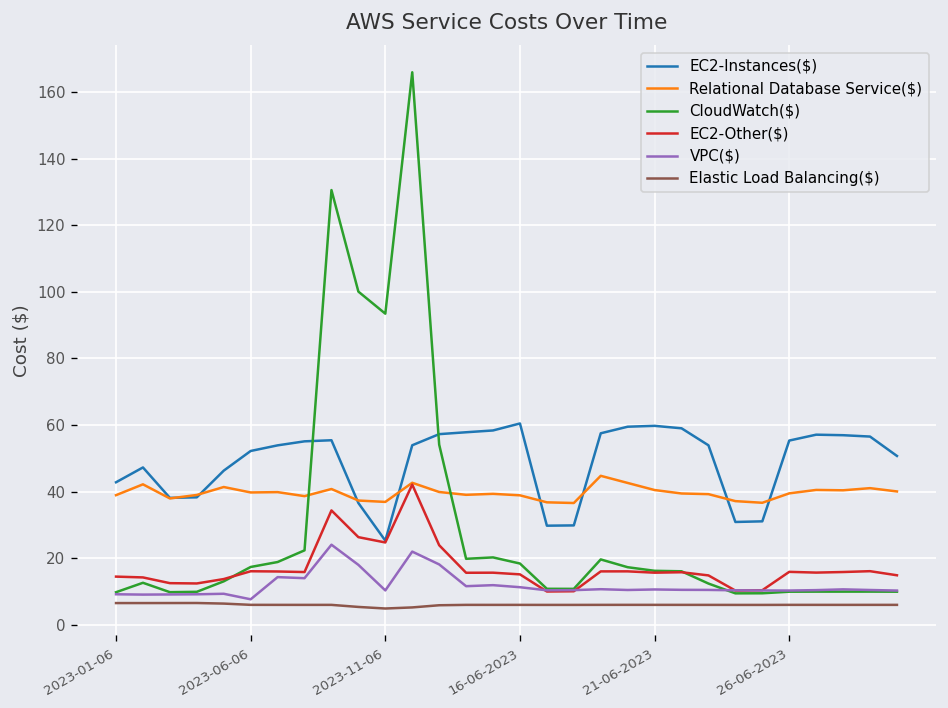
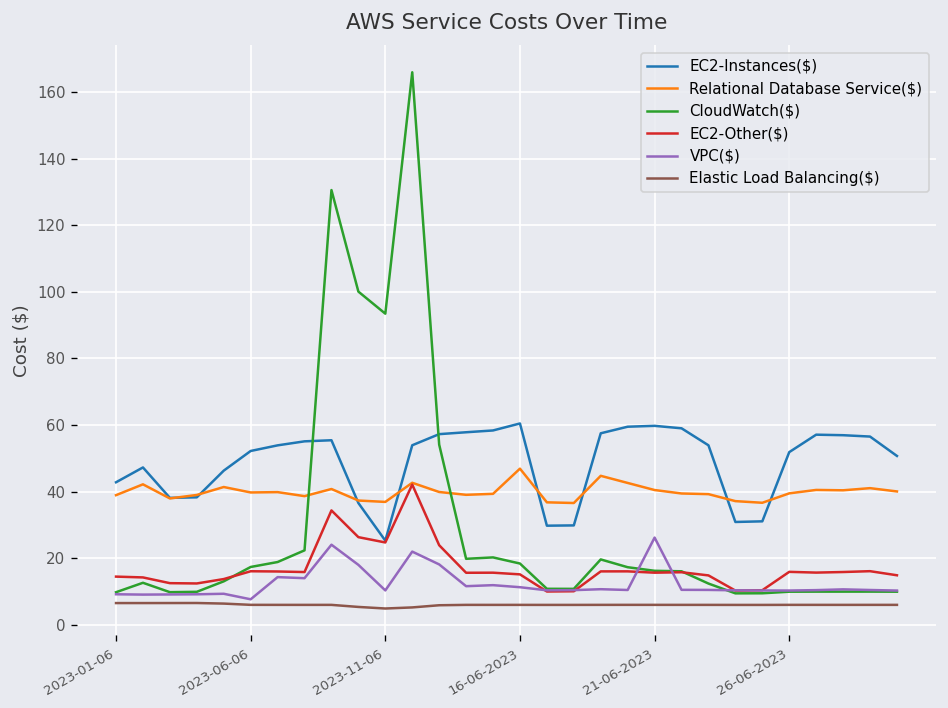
Relational Database Service($), 16-06-2023: 39 -> 47
VPC($), 21-06-2023: 11 -> 26
EC2-Instances($), 26-06-2023: 55 -> 52
